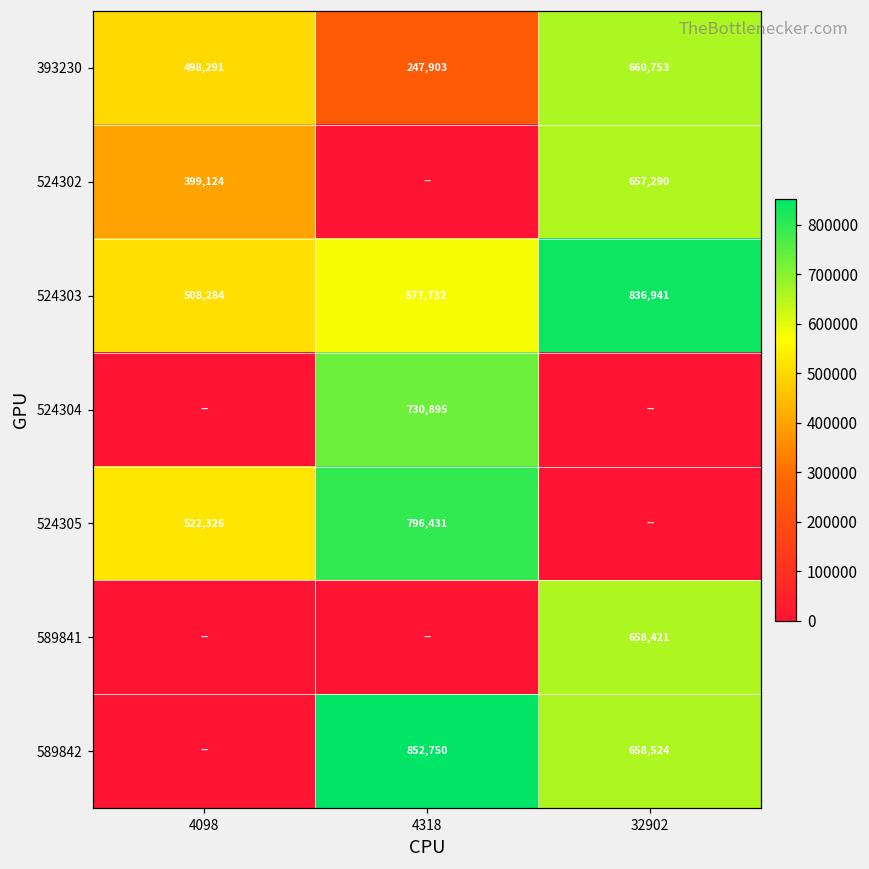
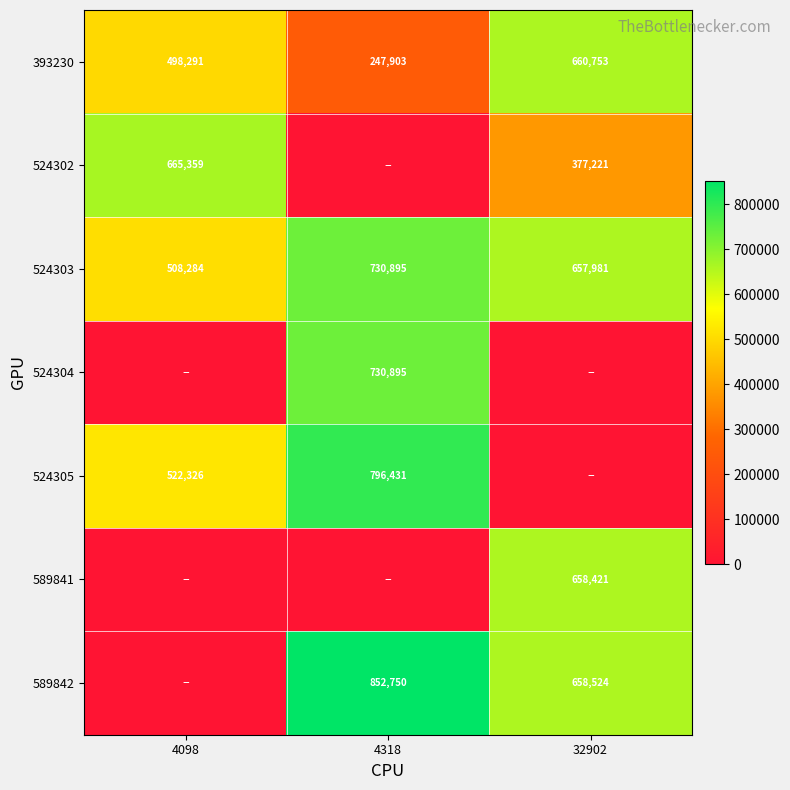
524302, 4098: 399,124 -> 665,359
524302, 32902: 657,290 -> 377,221
524303, 4318: 577,732 -> 730,895
524303, 32902: 836,941 -> 657,981
